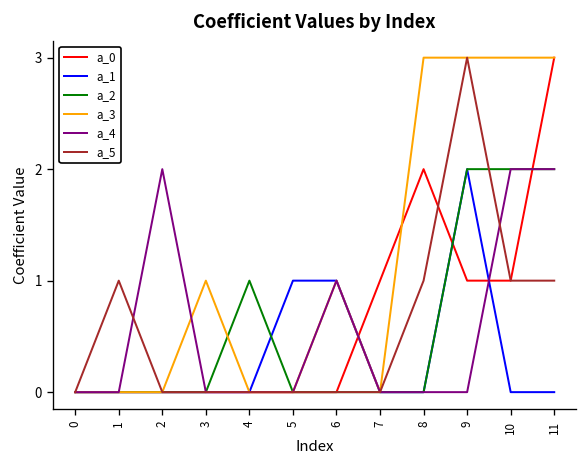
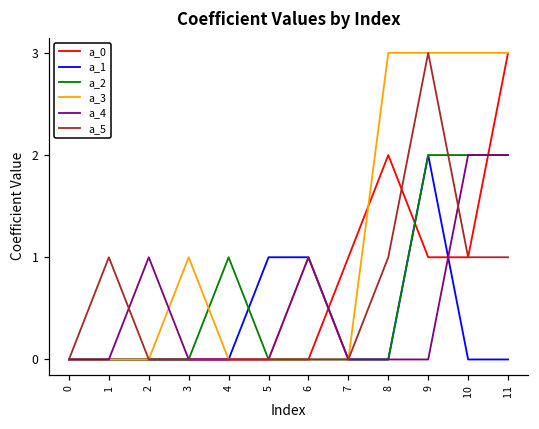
a_4, 2: 2 -> 1
